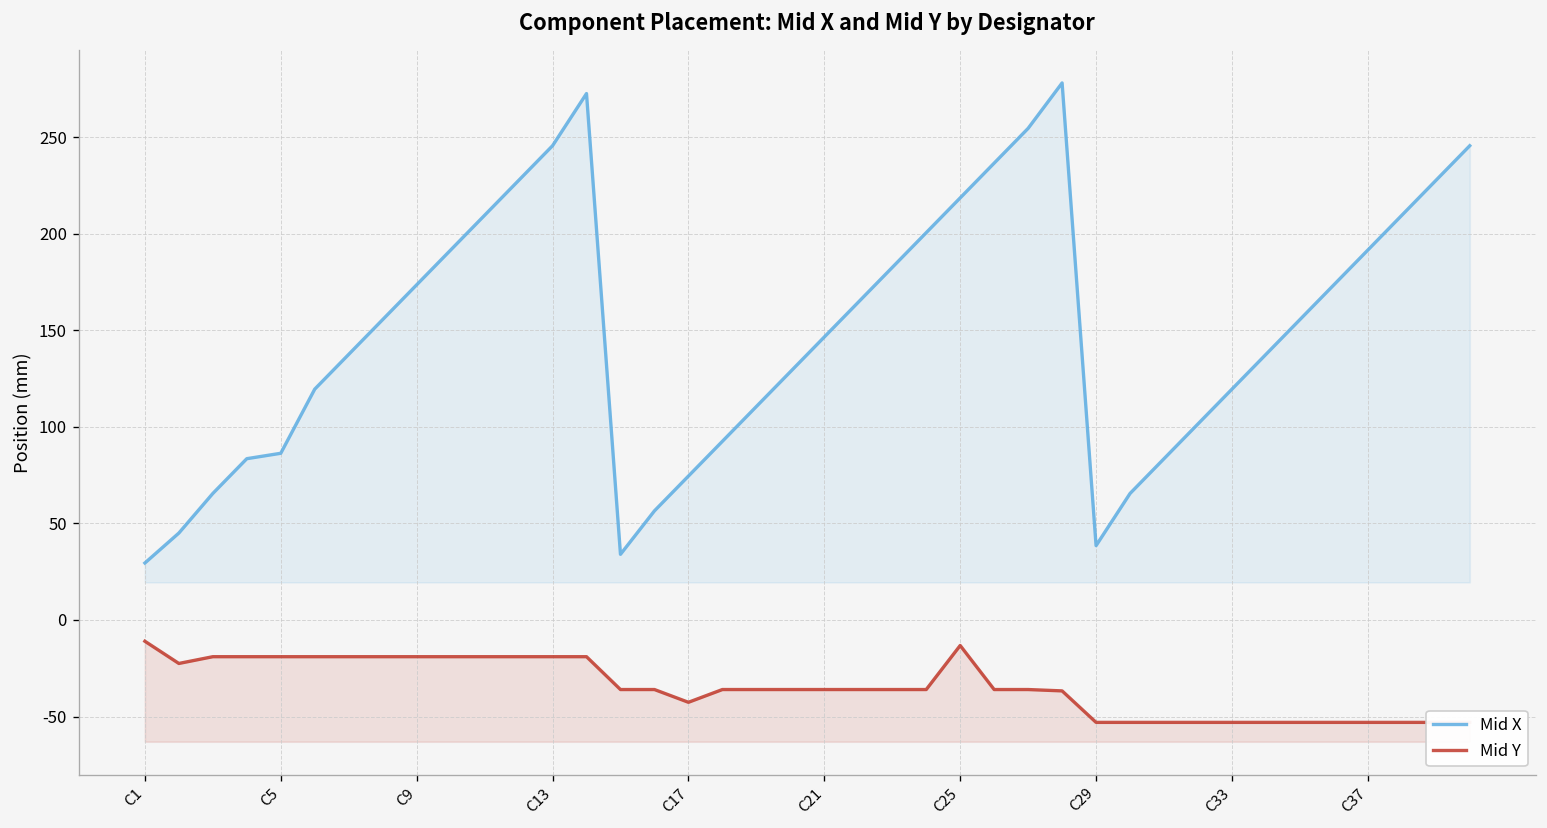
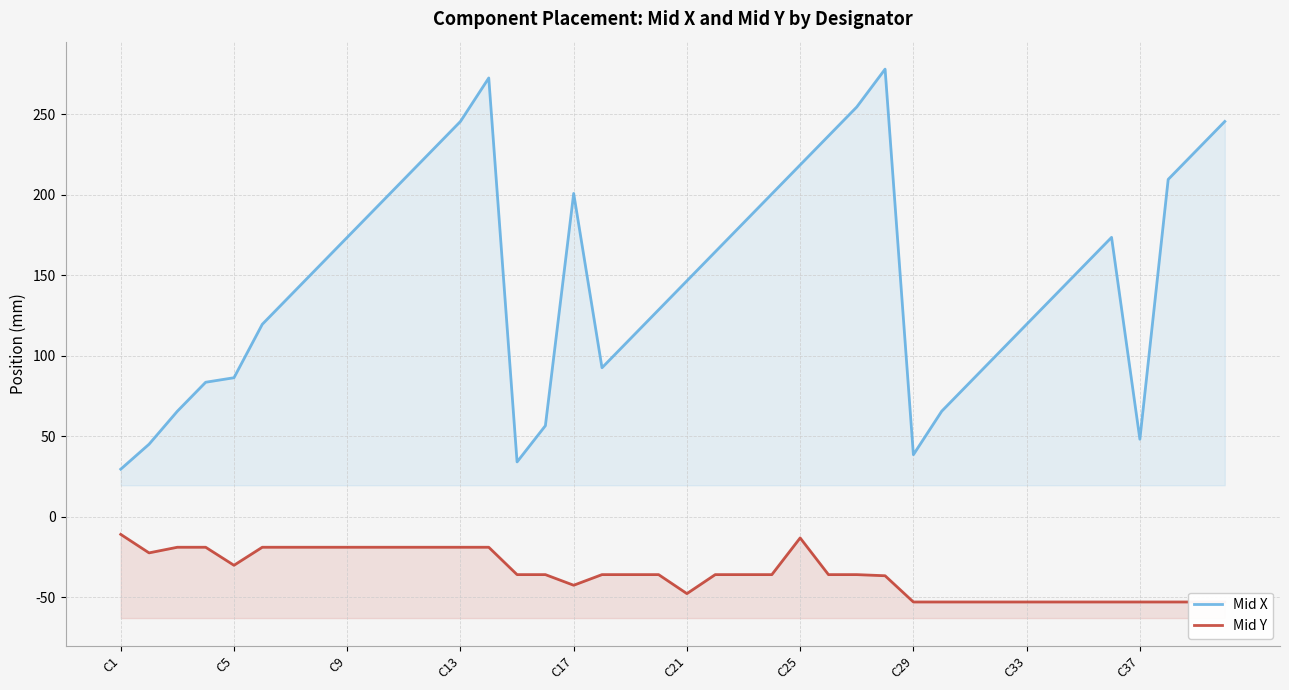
Mid Y, C5: -19 -> -30
Mid X, C17: 75 -> 201
Mid Y, C21: -36 -> -48
Mid X, C37: 192 -> 48
